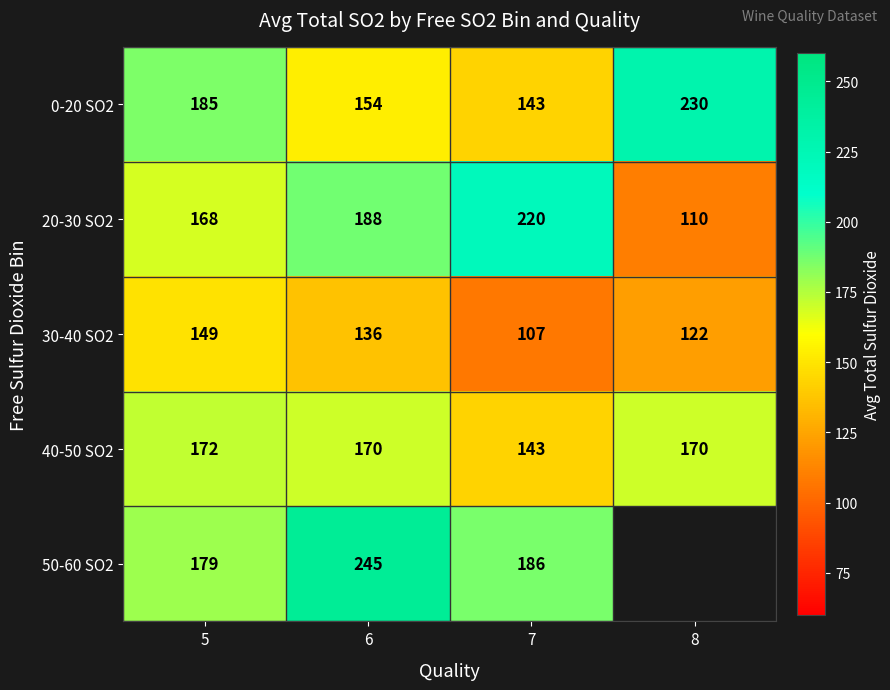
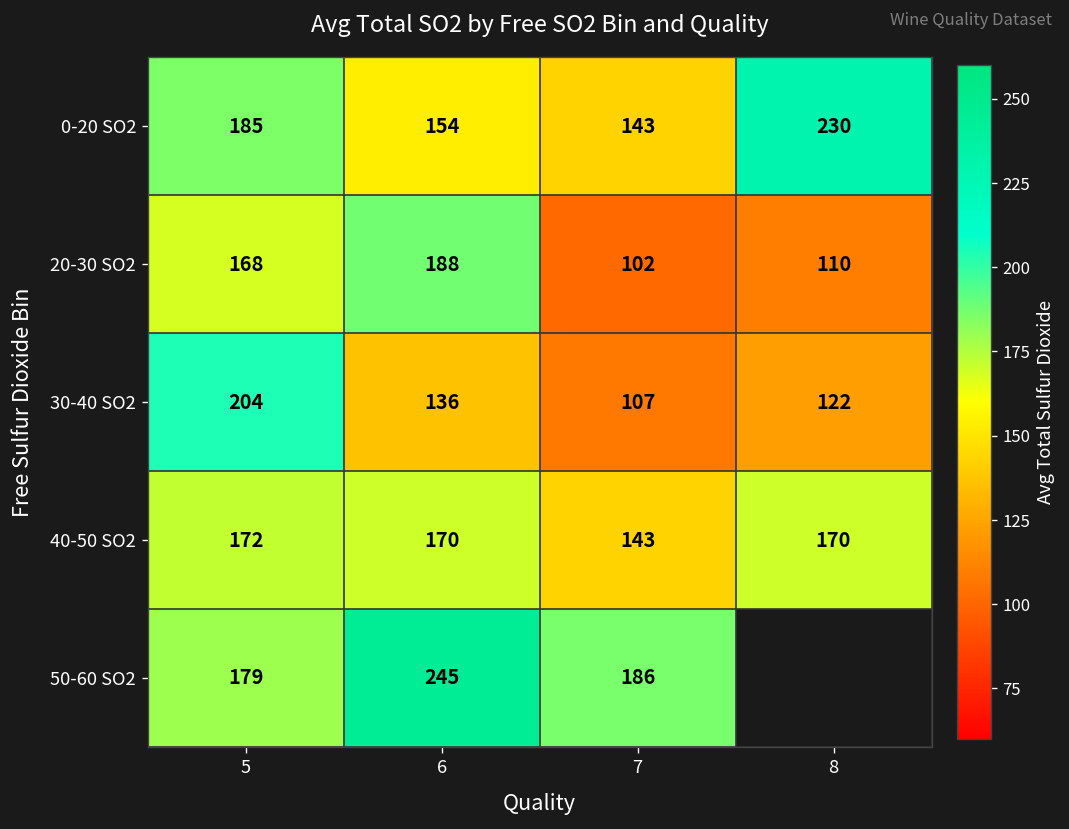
20-30 SO2, 7: 220 -> 102
30-40 SO2, 5: 149 -> 204
